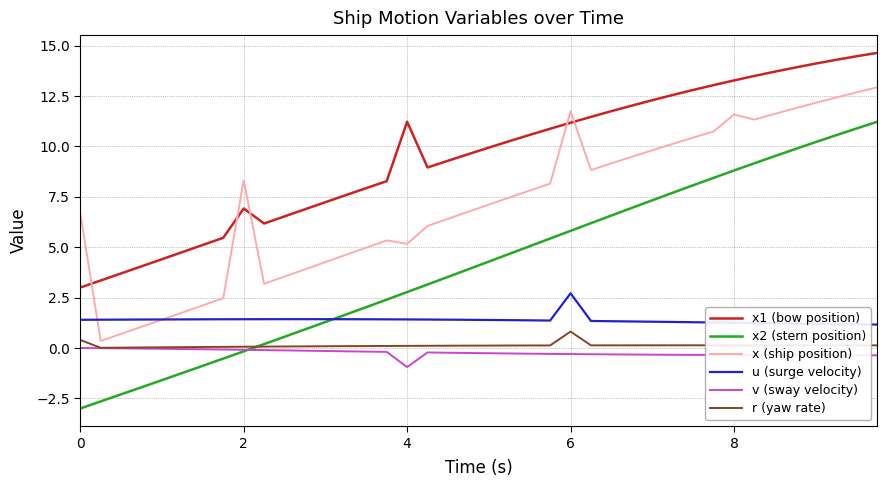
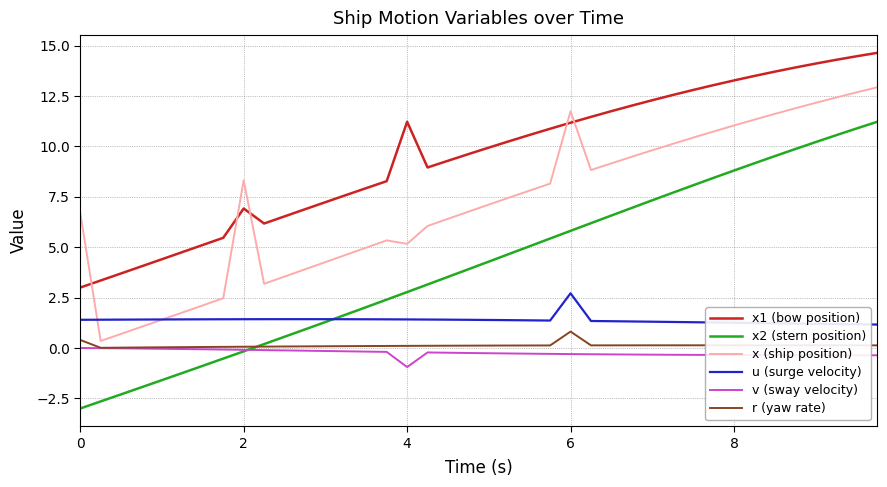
x (ship position), 8: 11.6 -> 11.0
